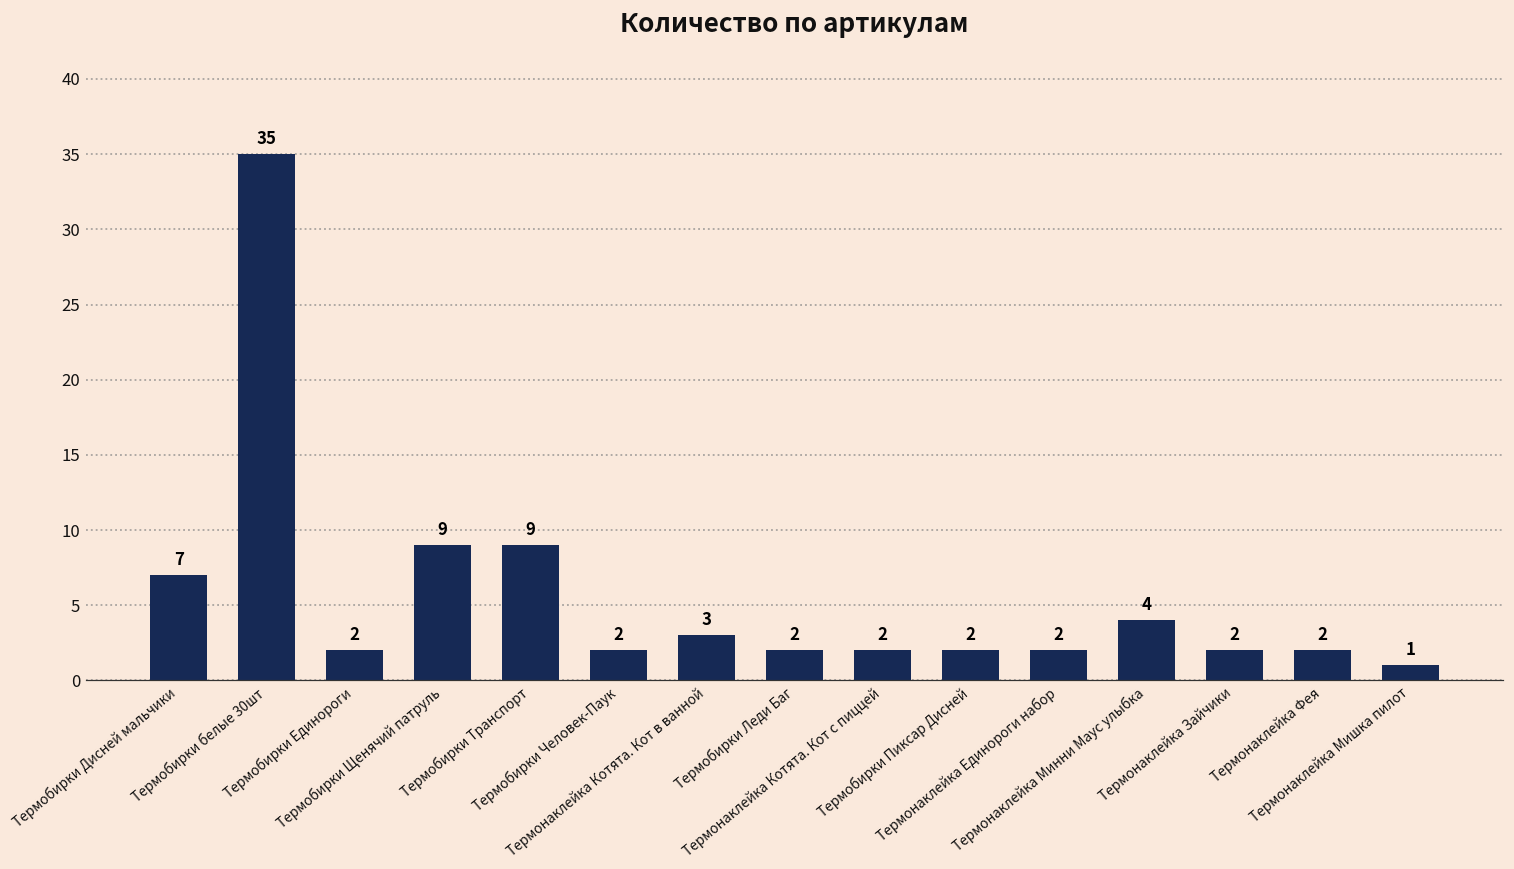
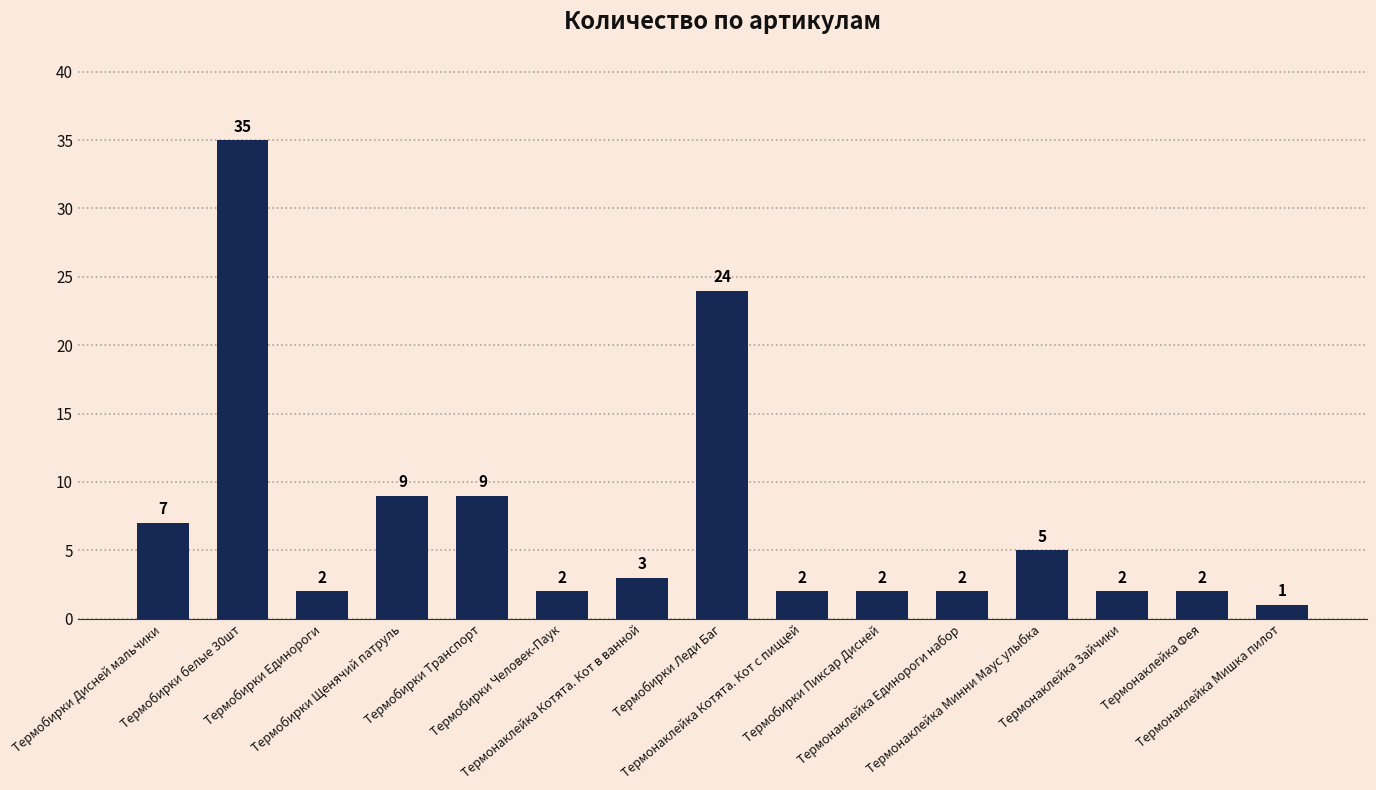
Термобирки Леди Баг: 2 -> 24
Термонаклейка Минни Маус улыбка: 4 -> 5
